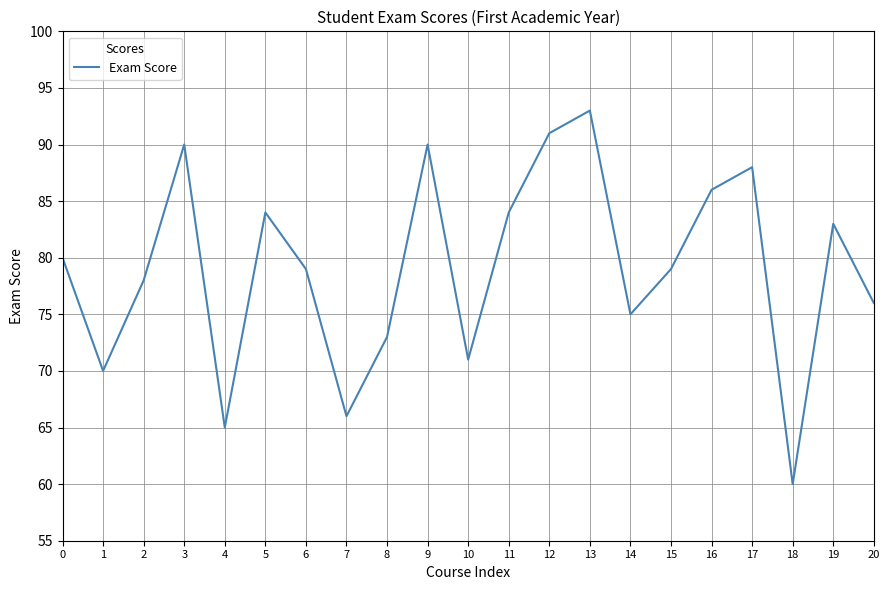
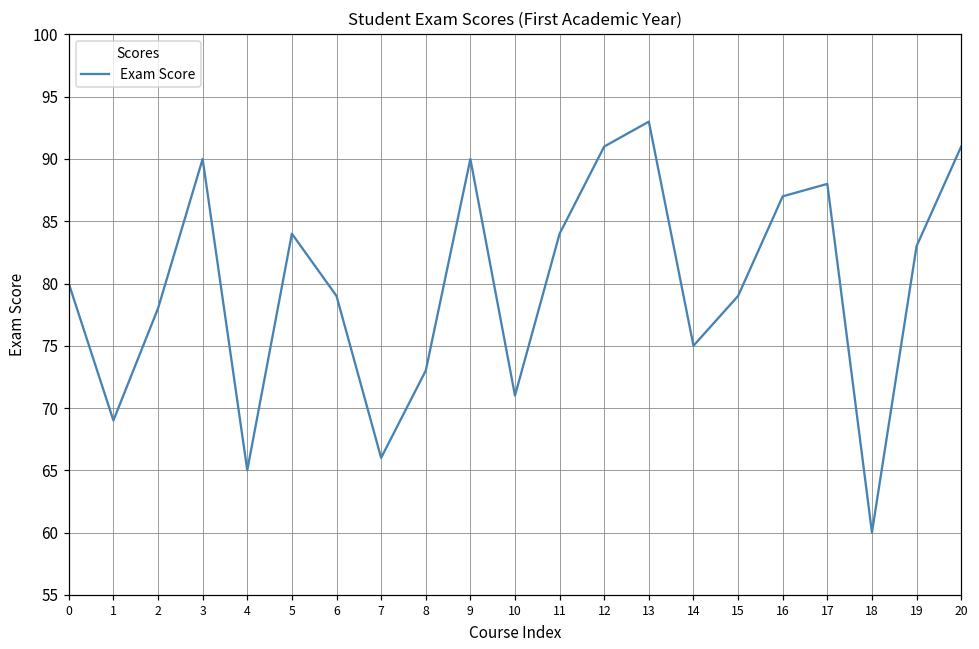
1: 70 -> 69
16: 86 -> 87
20: 76 -> 91
